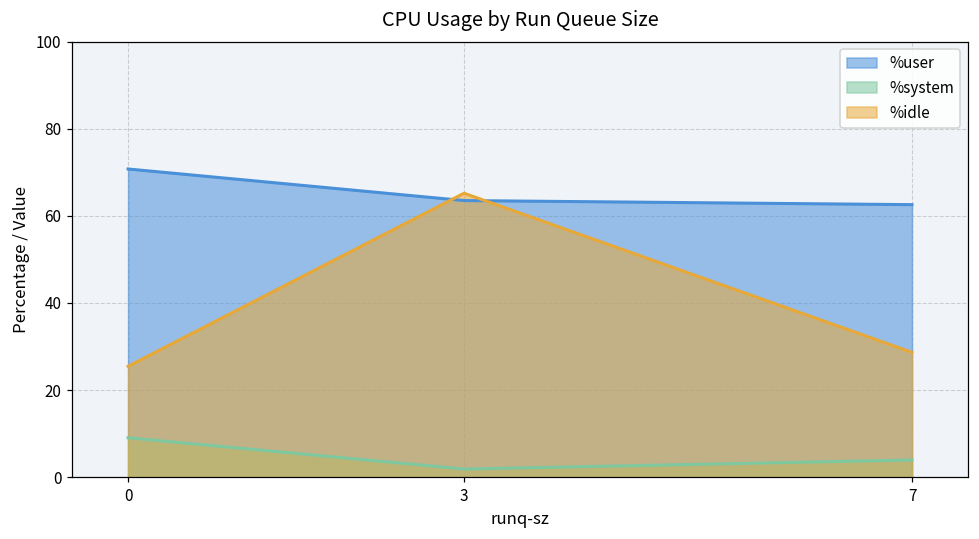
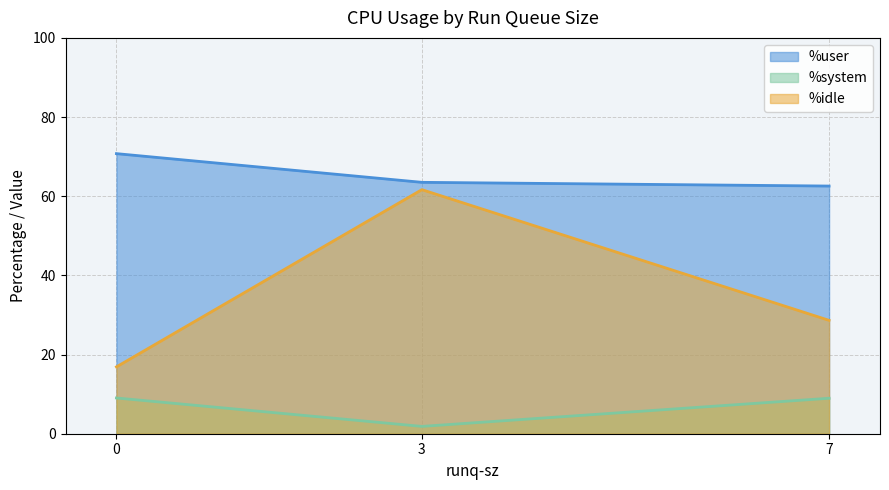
%idle, 0: 25 -> 17
%idle, 3: 65 -> 62
%system, 7: 4 -> 9
